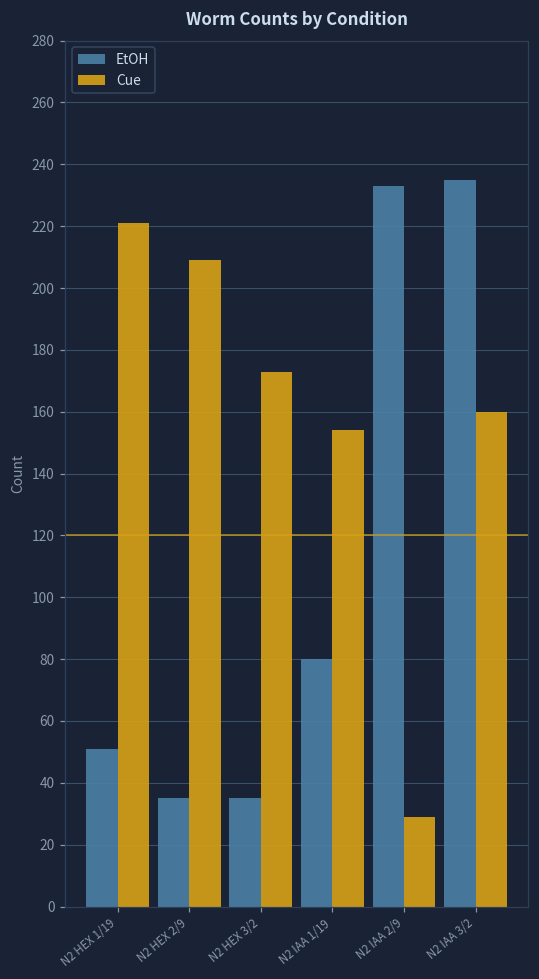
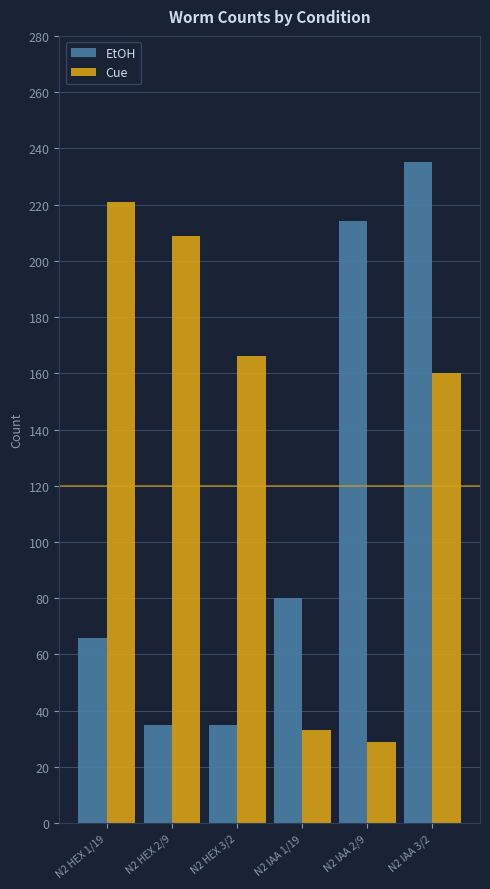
EtOH, N2 HEX 1/19: 51 -> 66
Cue, N2 HEX 3/2: 173 -> 166
Cue, N2 IAA 1/19: 154 -> 33
EtOH, N2 IAA 2/9: 233 -> 214
